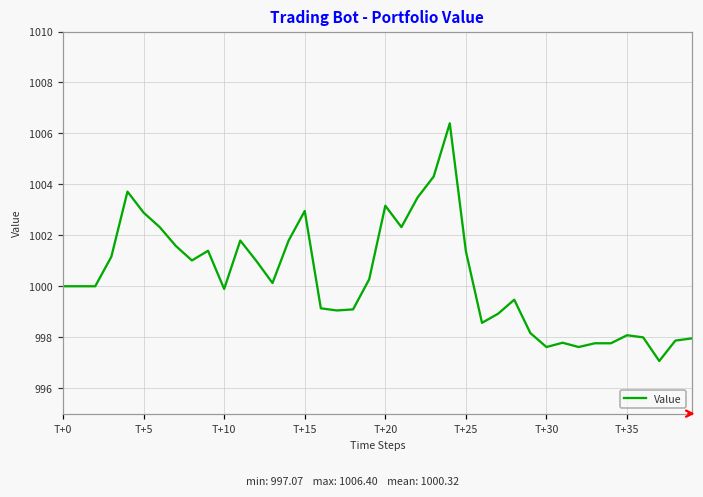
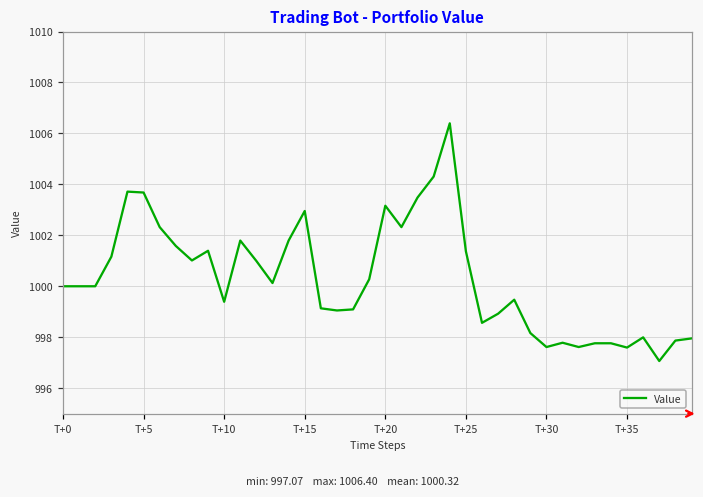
T+5: 1002.9 -> 1003.7
T+10: 999.9 -> 999.4
T+35: 998.1 -> 997.6
